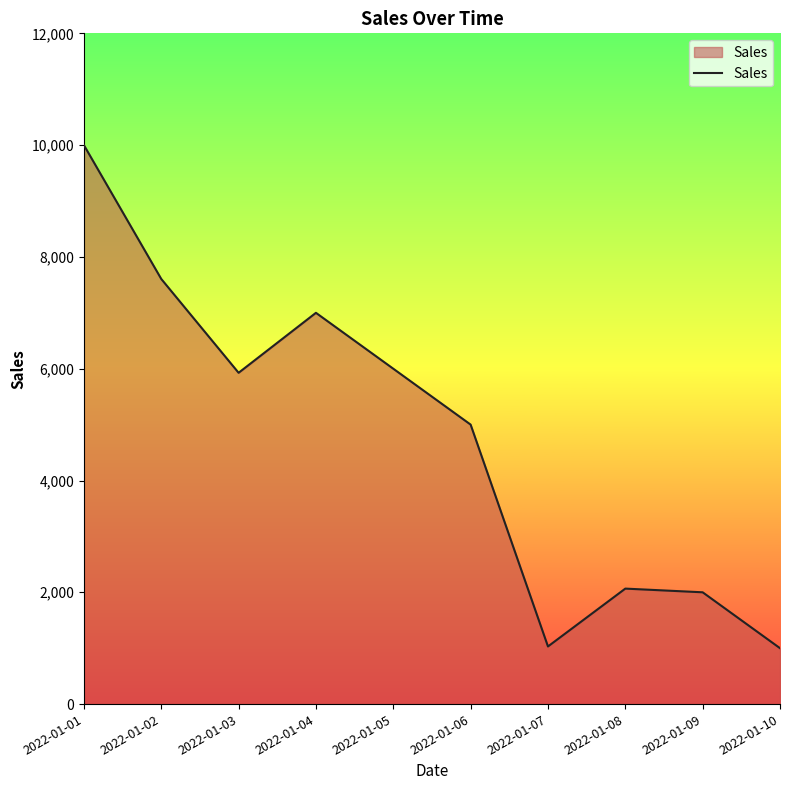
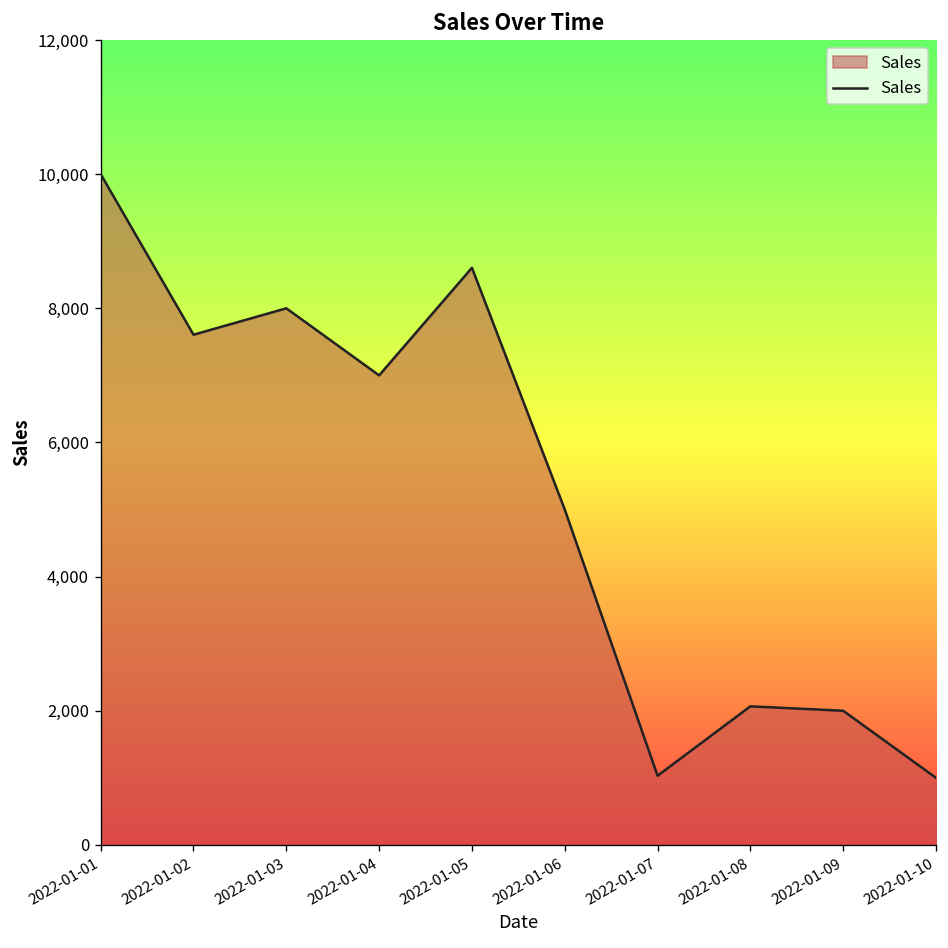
2022-01-03: 5,900 -> 8,000
2022-01-05: 6,000 -> 8,600
